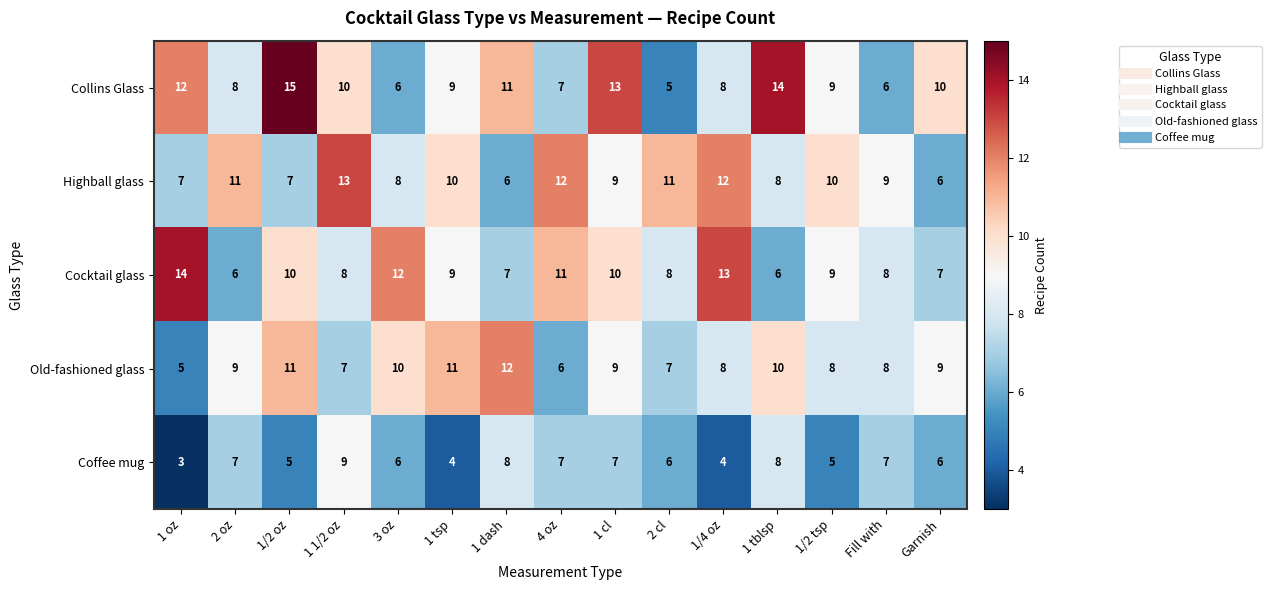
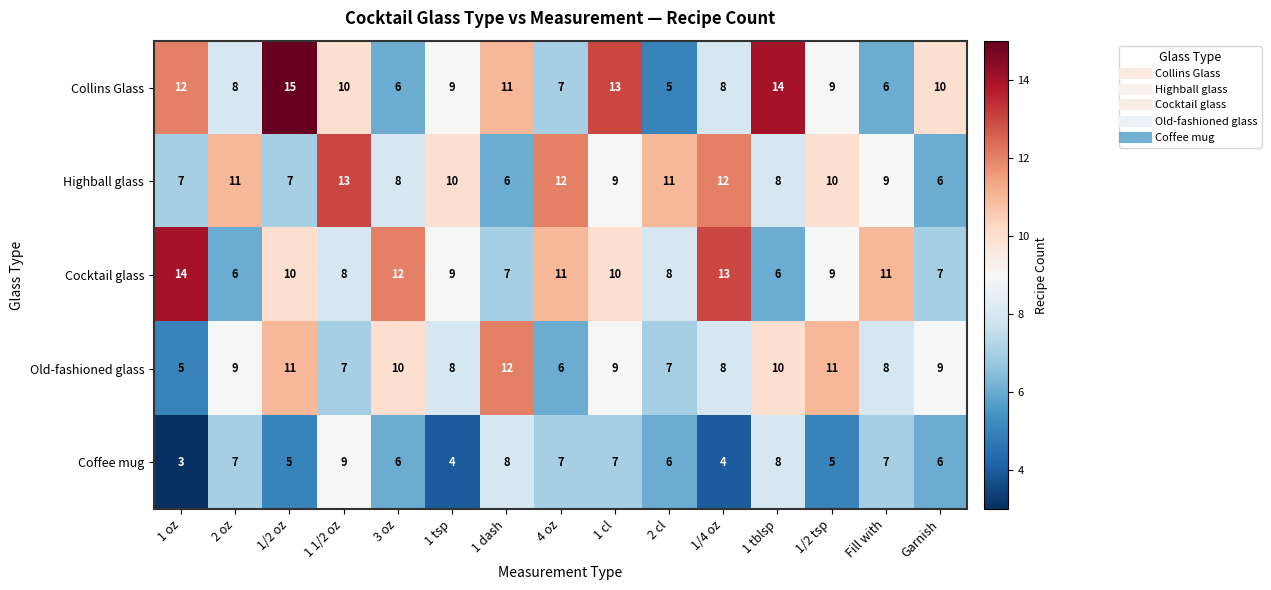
Cocktail glass, Fill with: 8 -> 11
Old-fashioned glass, 1 tsp: 11 -> 8
Old-fashioned glass, 1/2 tsp: 8 -> 11
